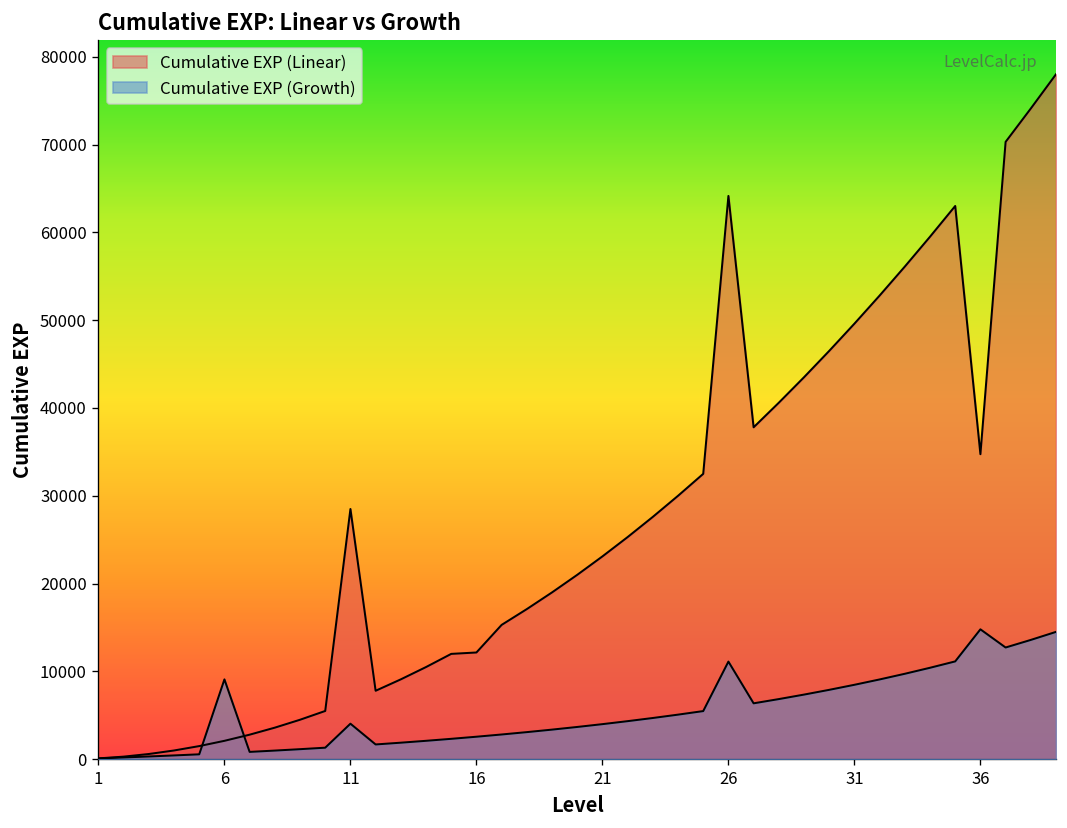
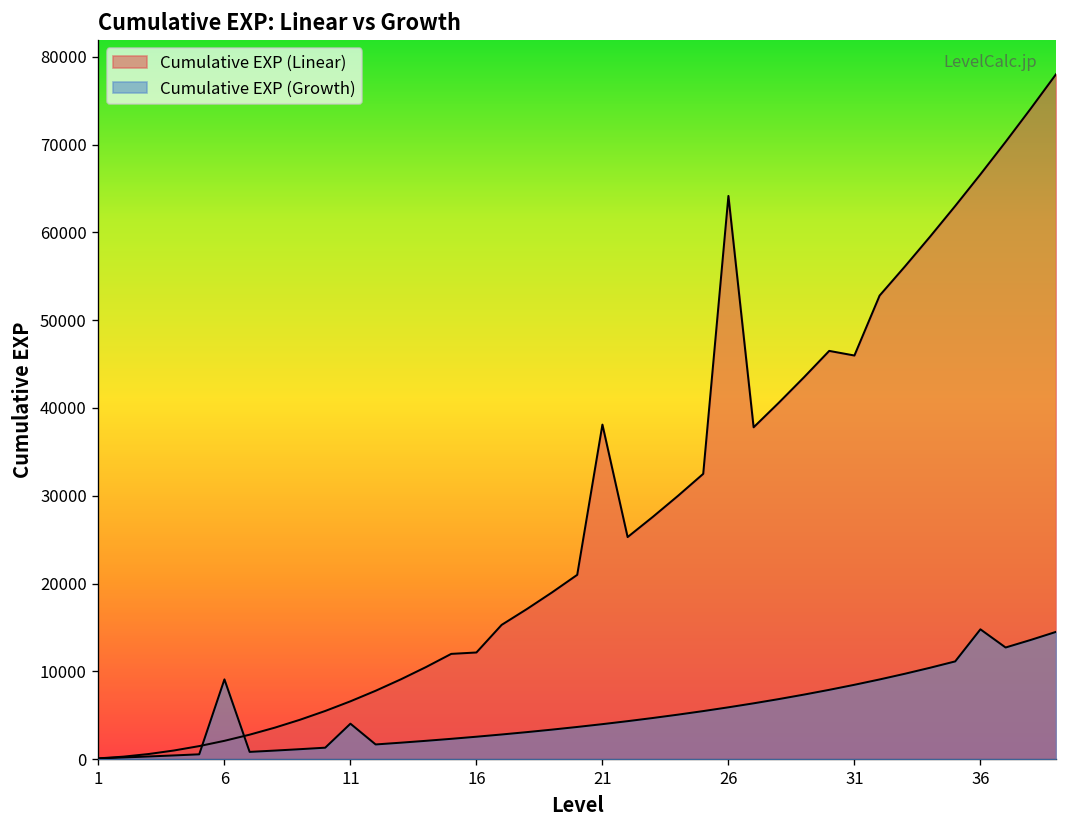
Cumulative EXP (Linear), 11: 28000 -> 7000
Cumulative EXP (Linear), 21: 23000 -> 38000
Cumulative EXP (Growth), 26: 11000 -> 6000
Cumulative EXP (Linear), 31: 50000 -> 46000
Cumulative EXP (Linear), 36: 35000 -> 67000
